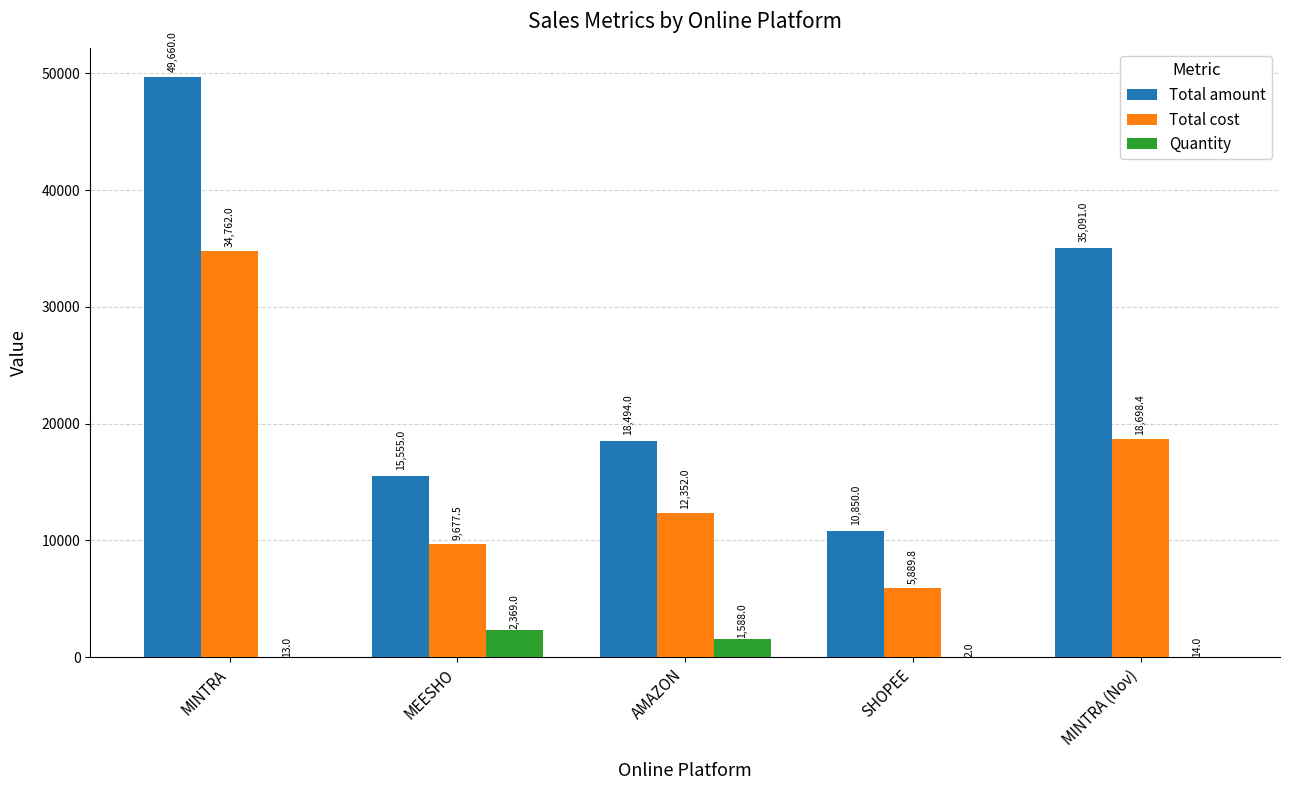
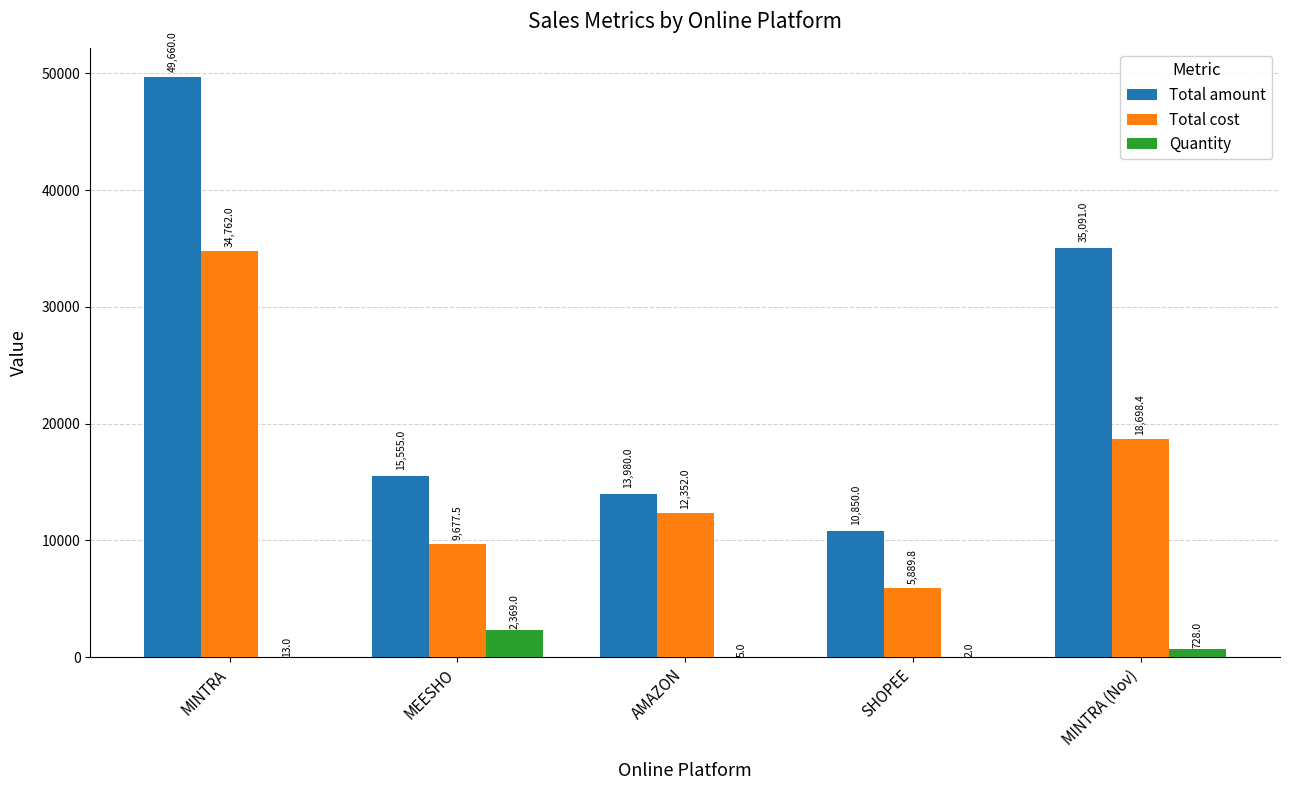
Total amount, AMAZON: 18,494.0 -> 13,980.0
Quantity, AMAZON: 1,588.0 -> 5.0
Quantity, MINTRA (Nov): 14.0 -> 728.0
